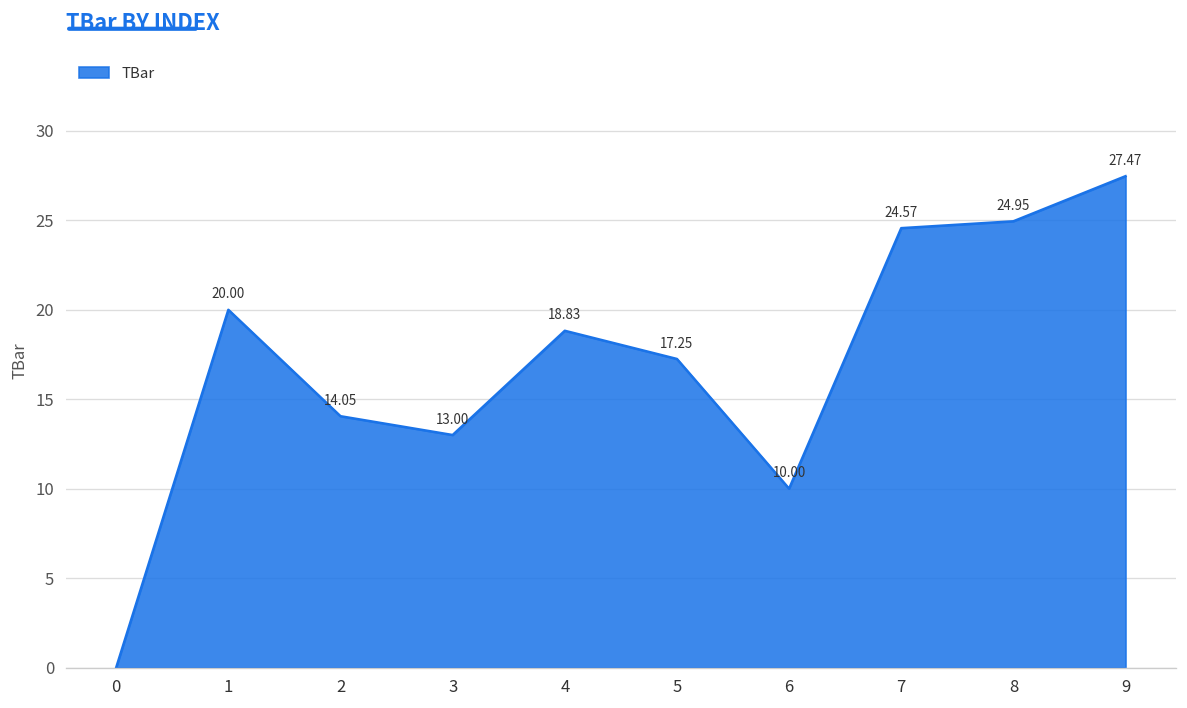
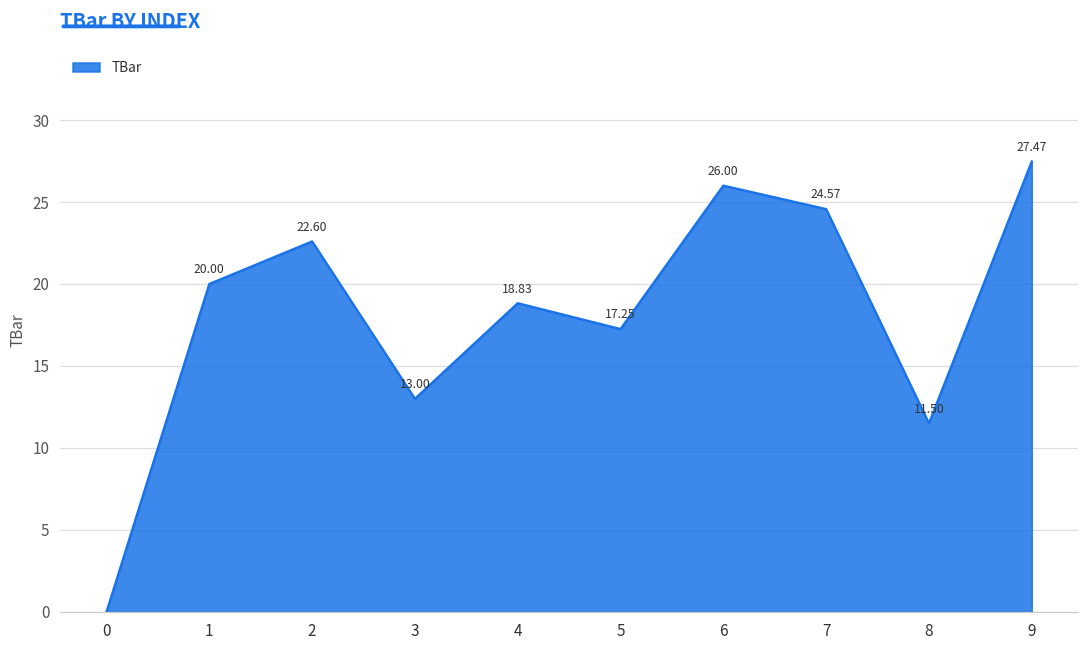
2: 14.05 -> 22.60
6: 10.00 -> 26.00
8: 24.95 -> 11.50
